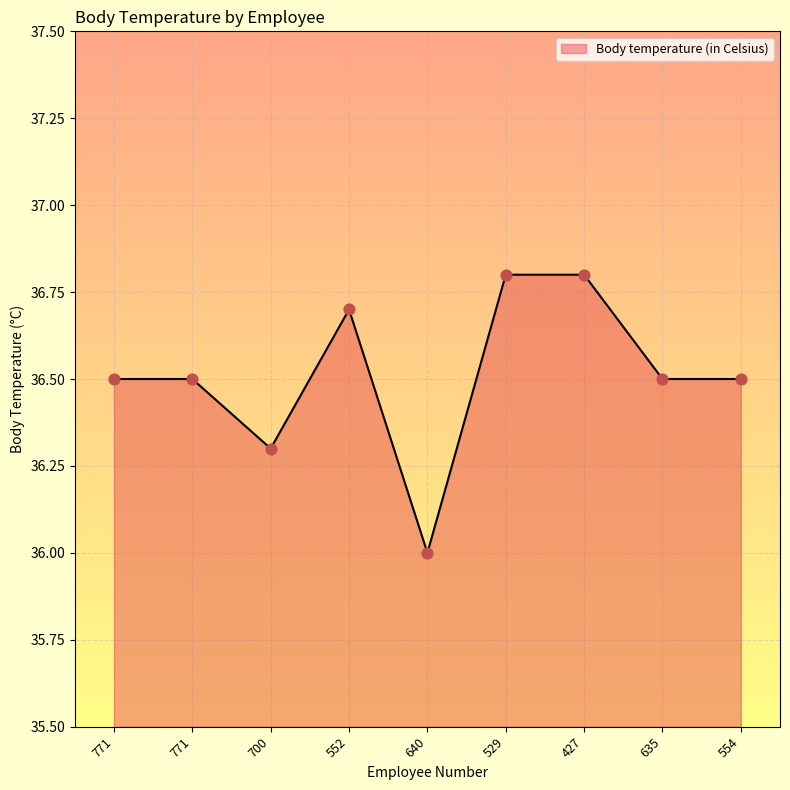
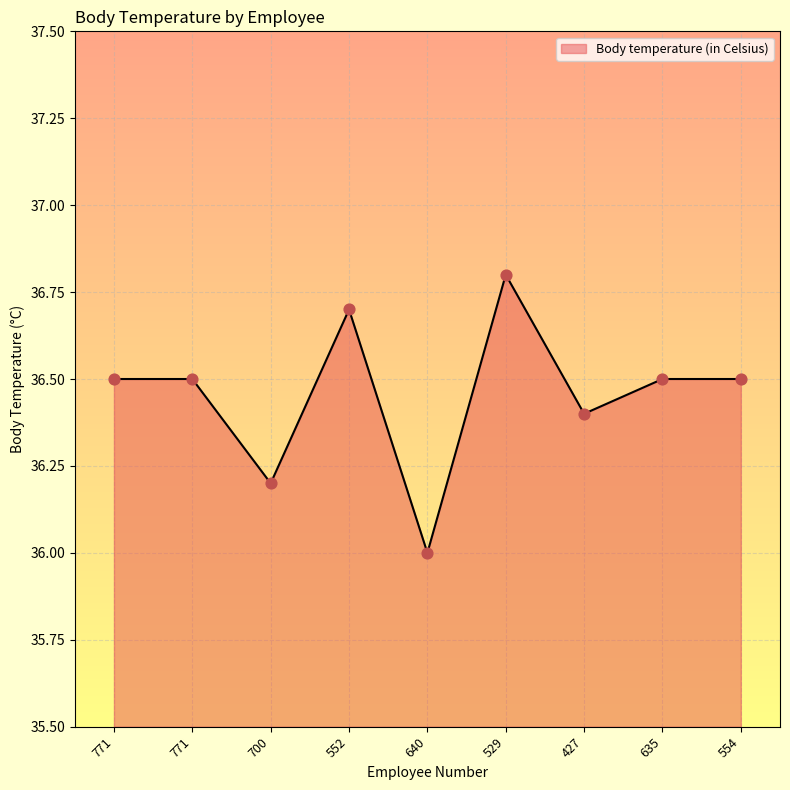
700: 36.3 -> 36.2
427: 36.8 -> 36.4
